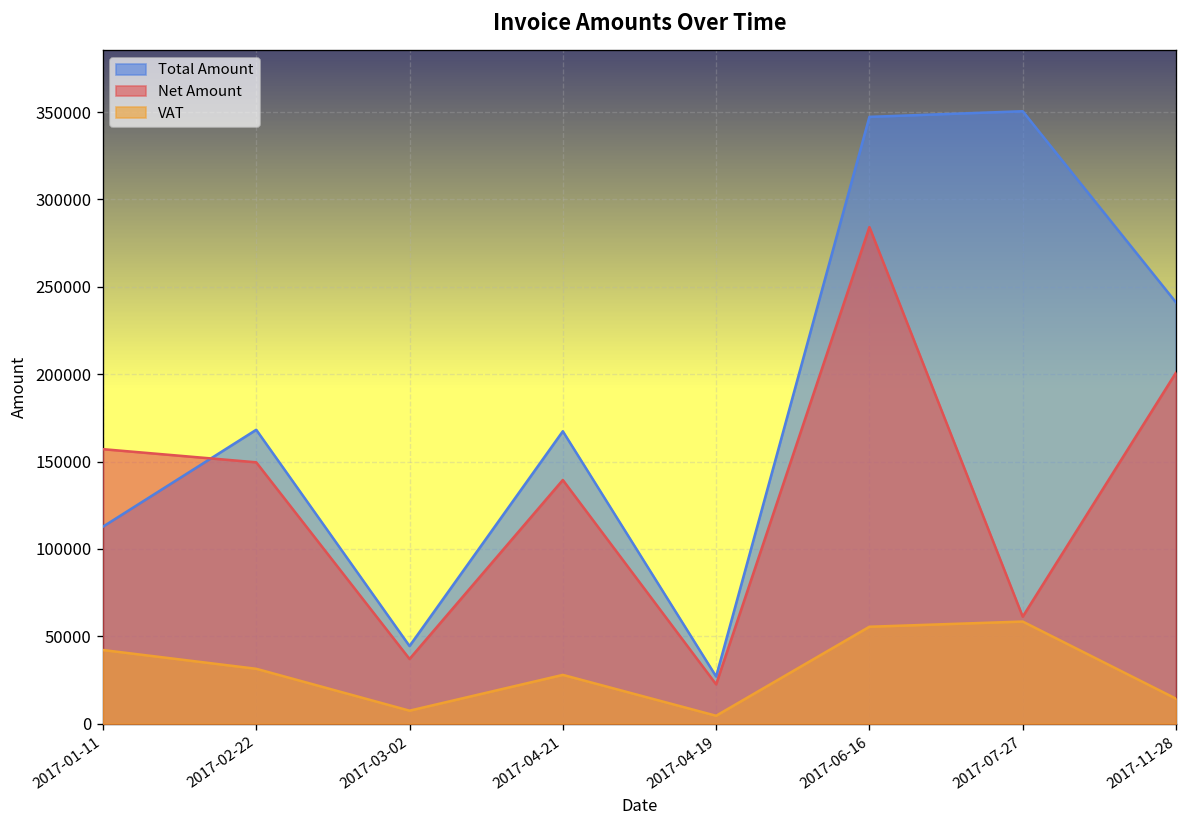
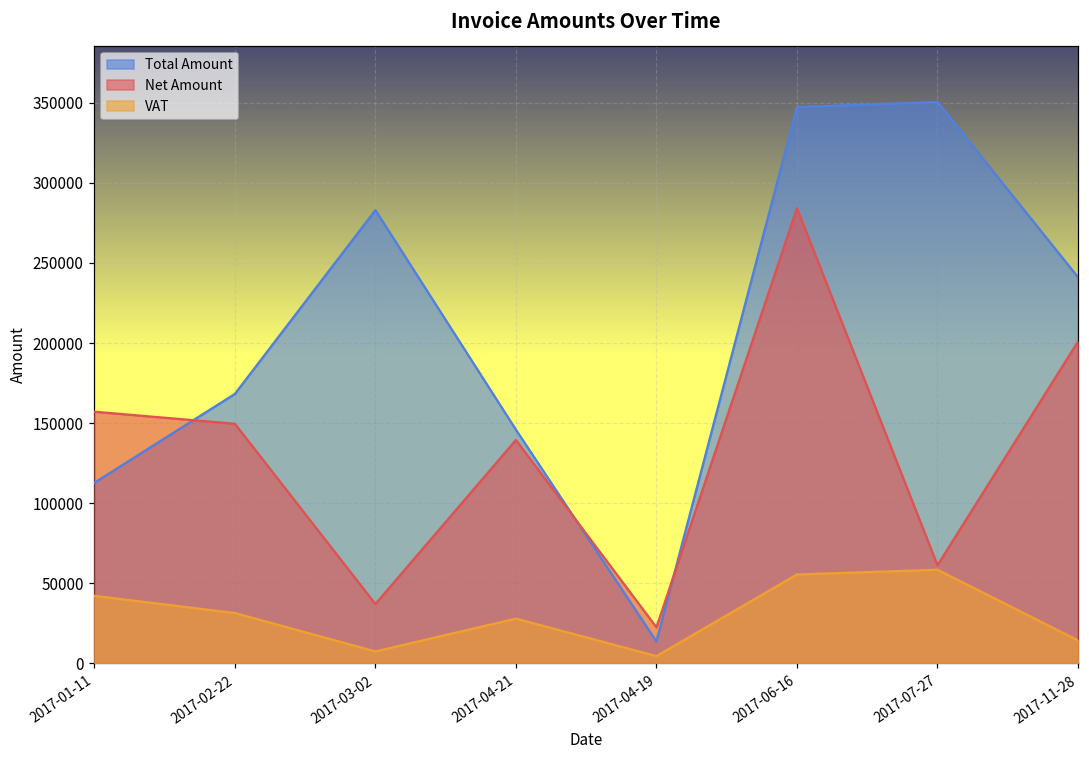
Total Amount, 2017-03-02: 44000 -> 283000
Total Amount, 2017-04-21: 167000 -> 146000
Total Amount, 2017-04-19: 27000 -> 14000
